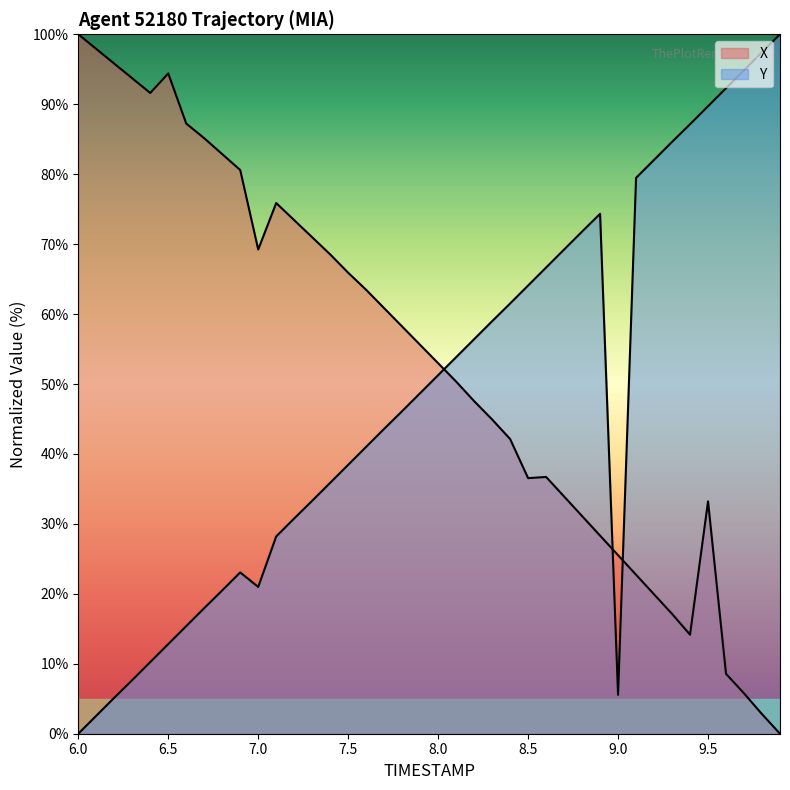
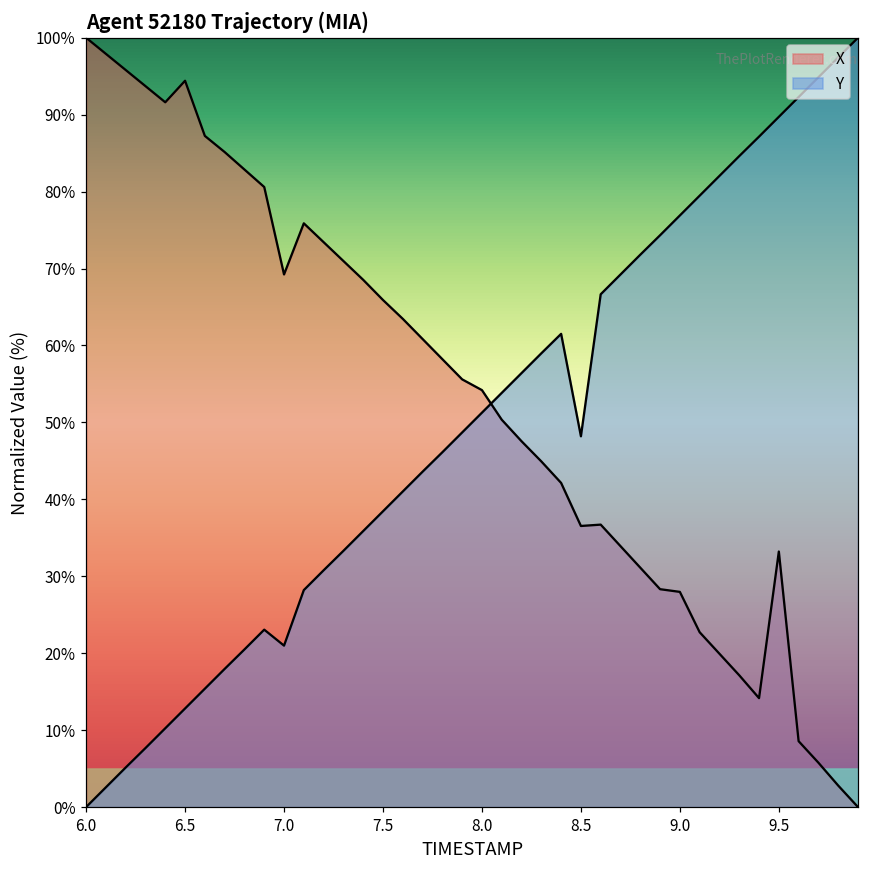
X, 8.0: 53% -> 54%
Y, 8.5: 64% -> 48%
X, 9.0: 26% -> 28%
Y, 9.0: 6% -> 77%
